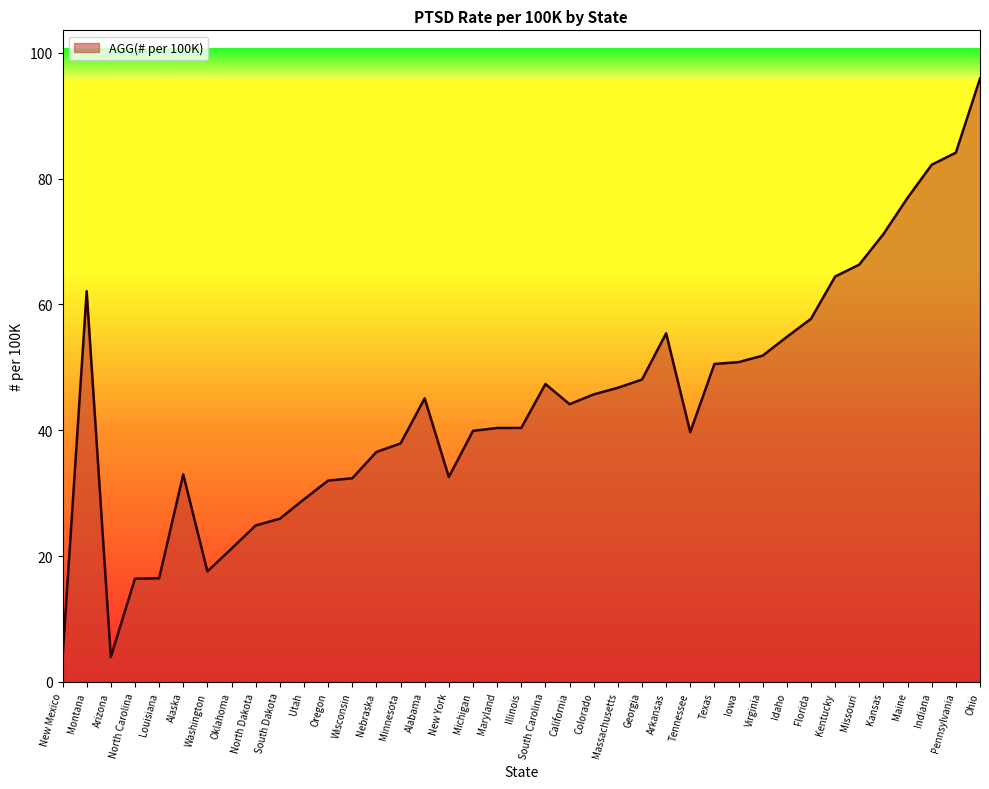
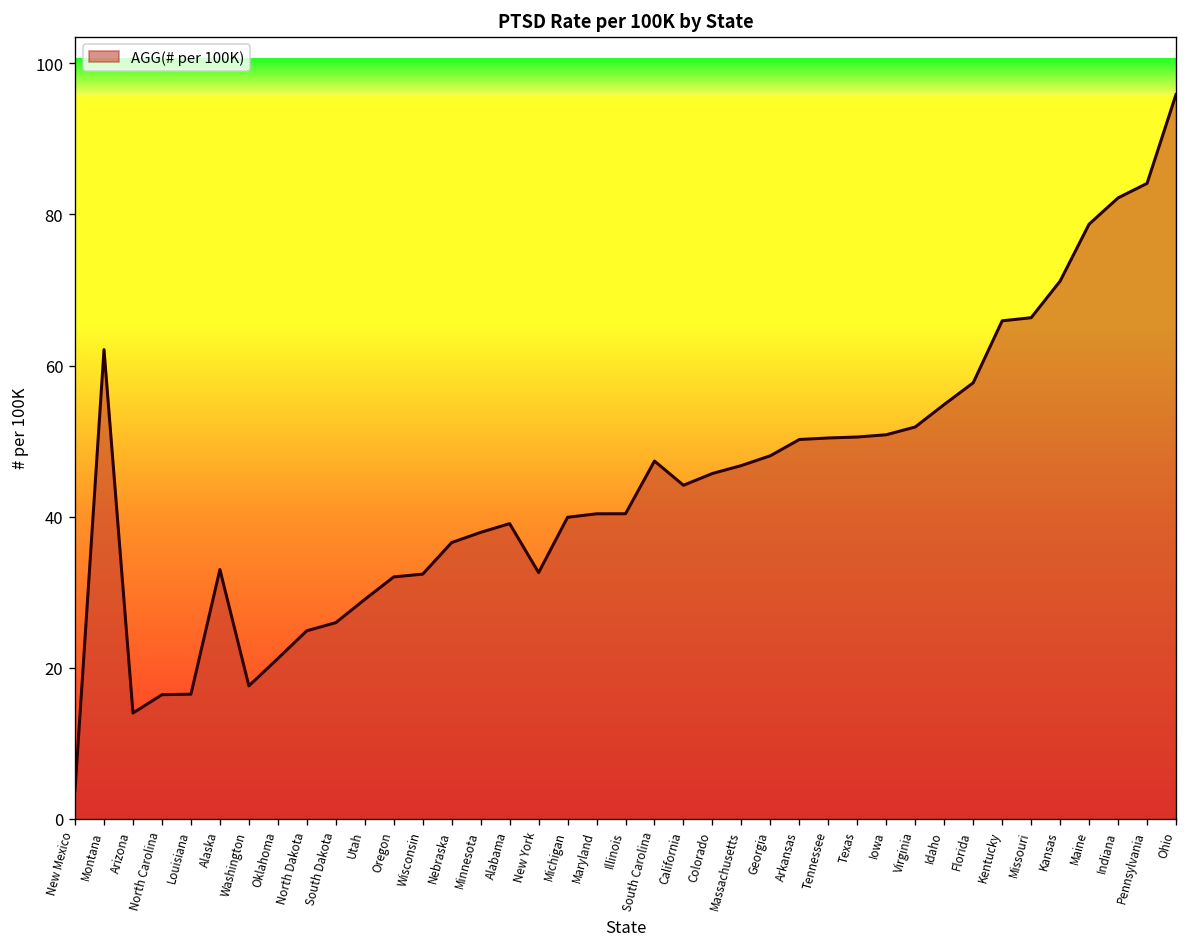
Arizona: 4 -> 14
Alabama: 45 -> 39
Arkansas: 55 -> 50
Tennessee: 40 -> 50
Kentucky: 64 -> 66
Maine: 77 -> 79
